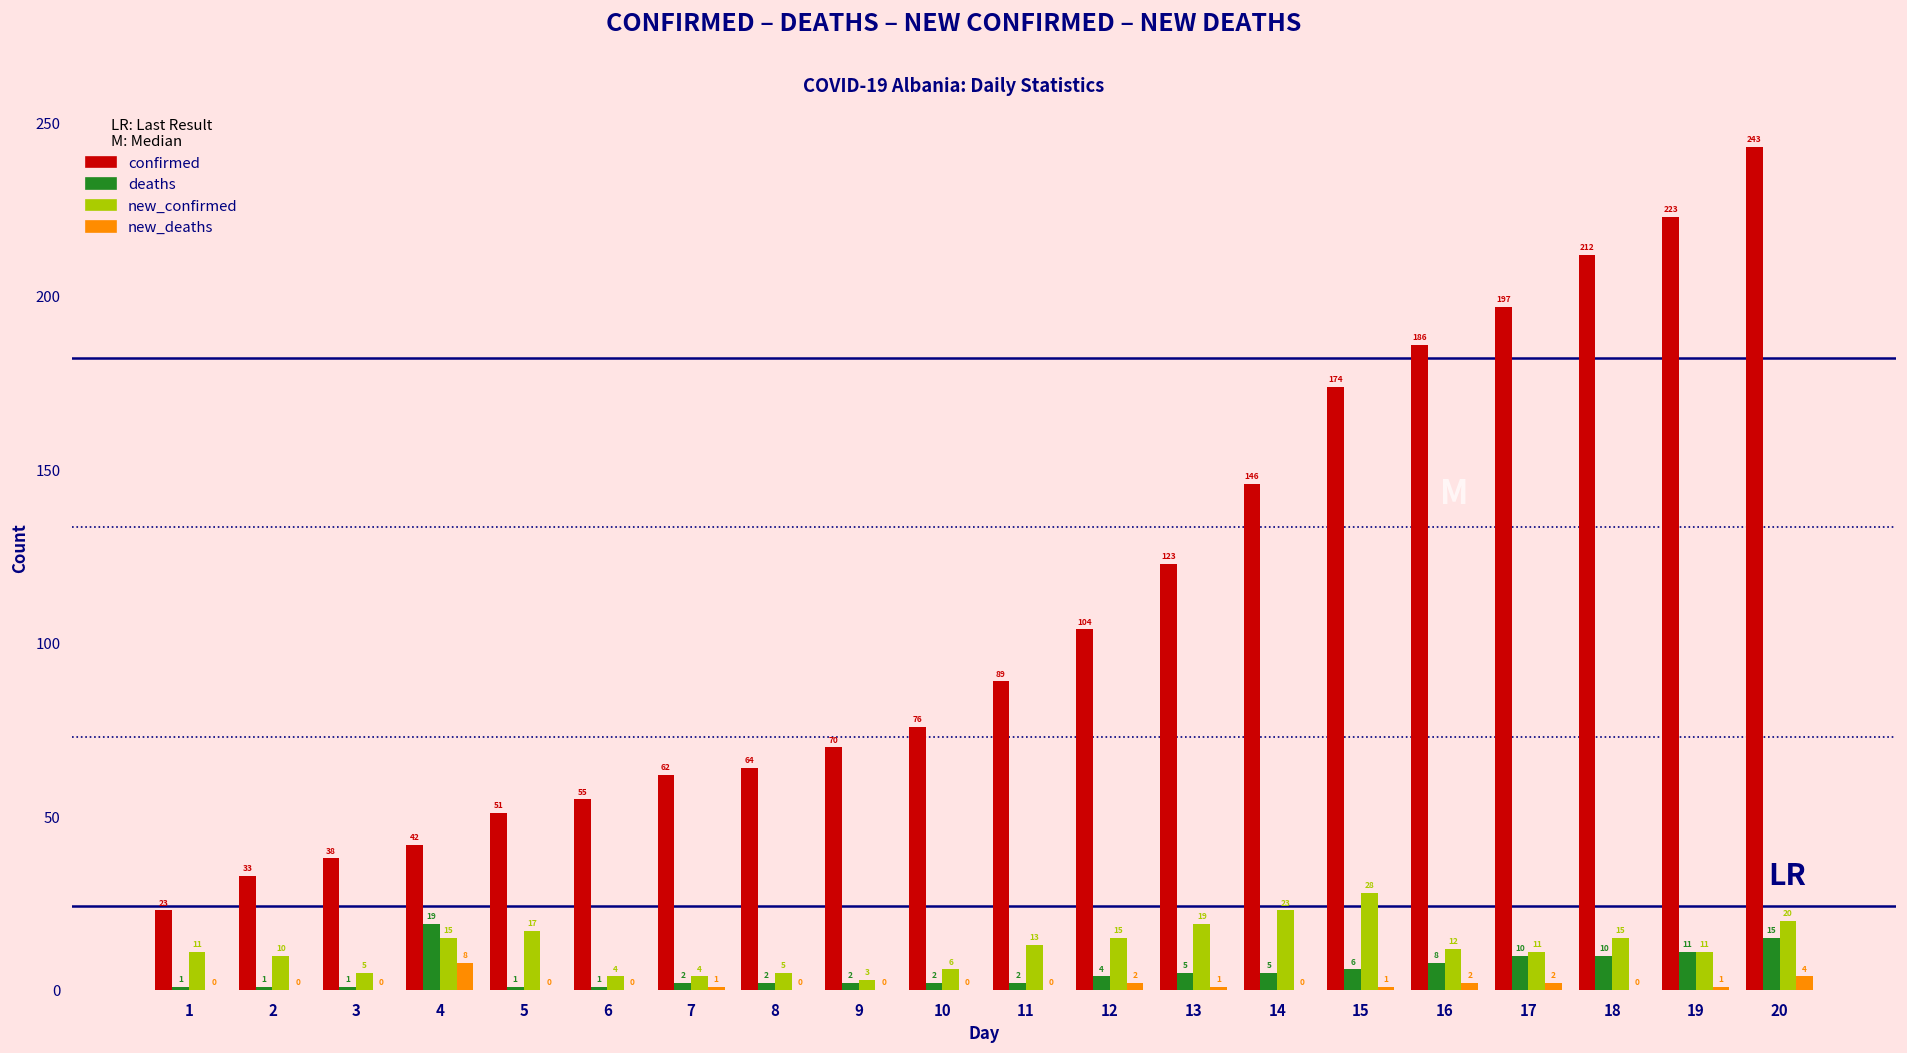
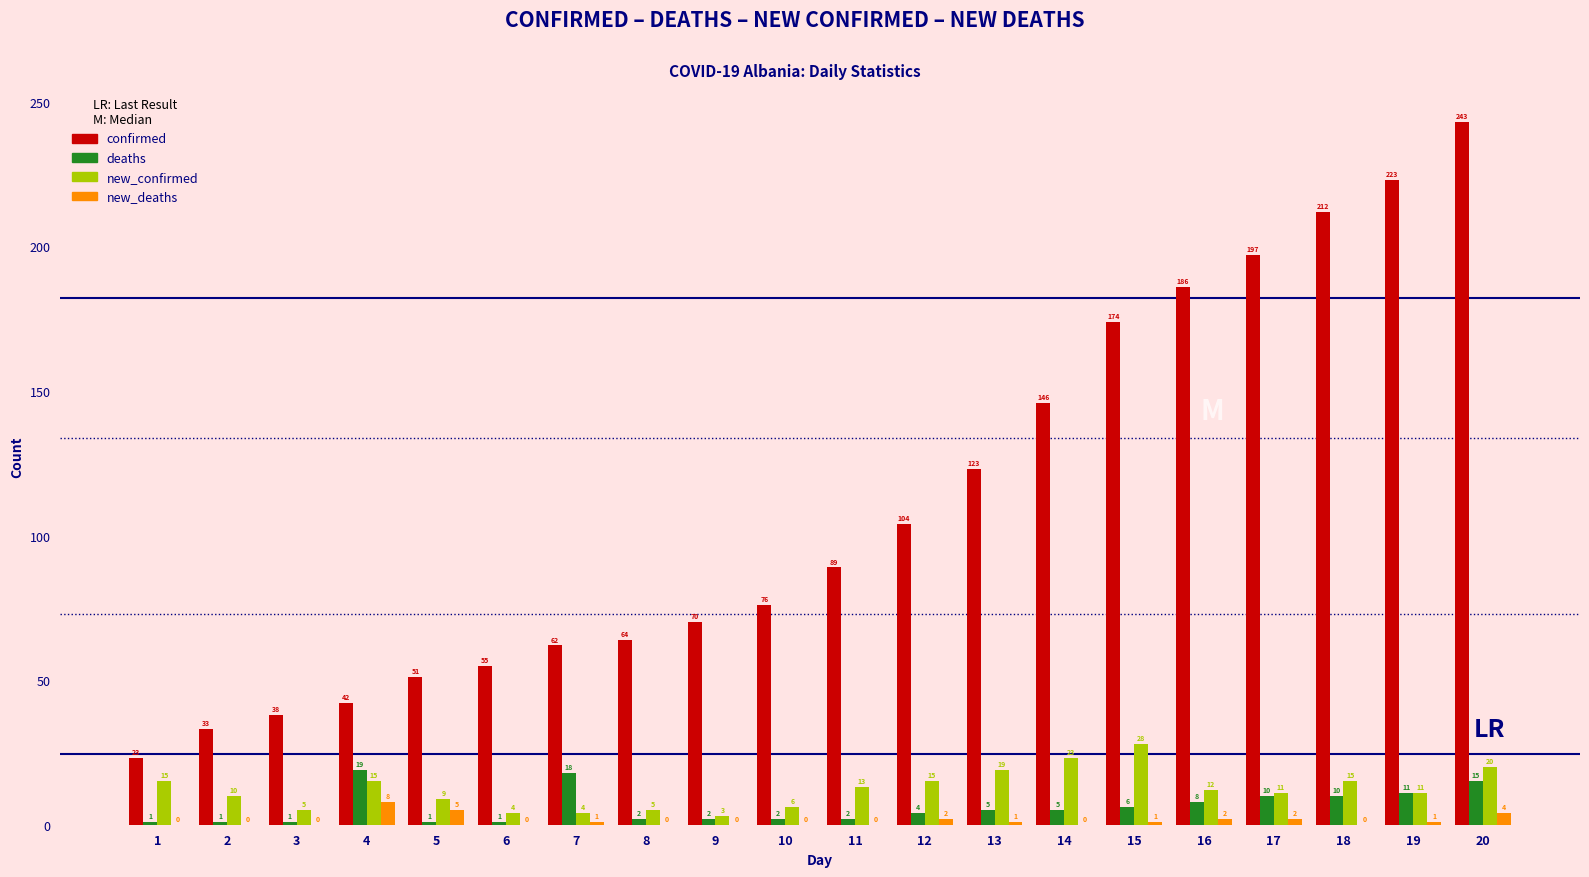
new_confirmed, 1: 11 -> 15
new_confirmed, 5: 17 -> 9
new_deaths, 5: 0 -> 5
deaths, 7: 2 -> 18
